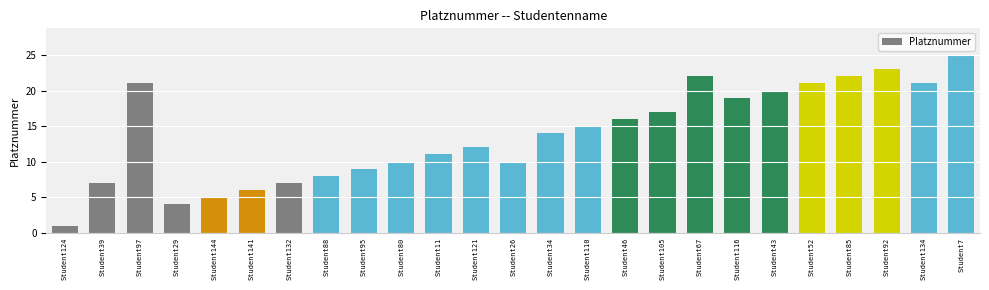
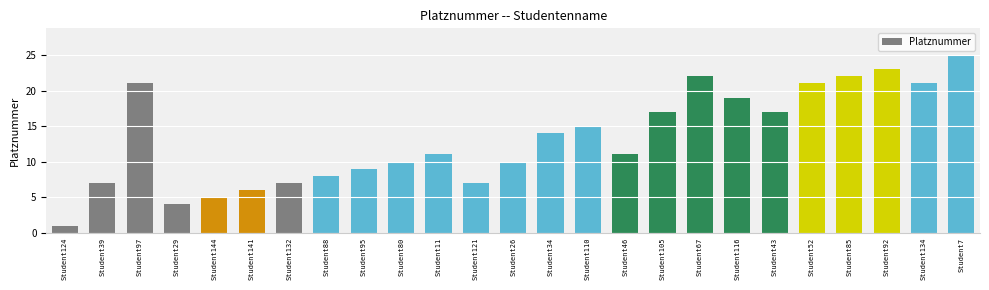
Student121: 12 -> 7
Student46: 16 -> 11
Student43: 20 -> 17
